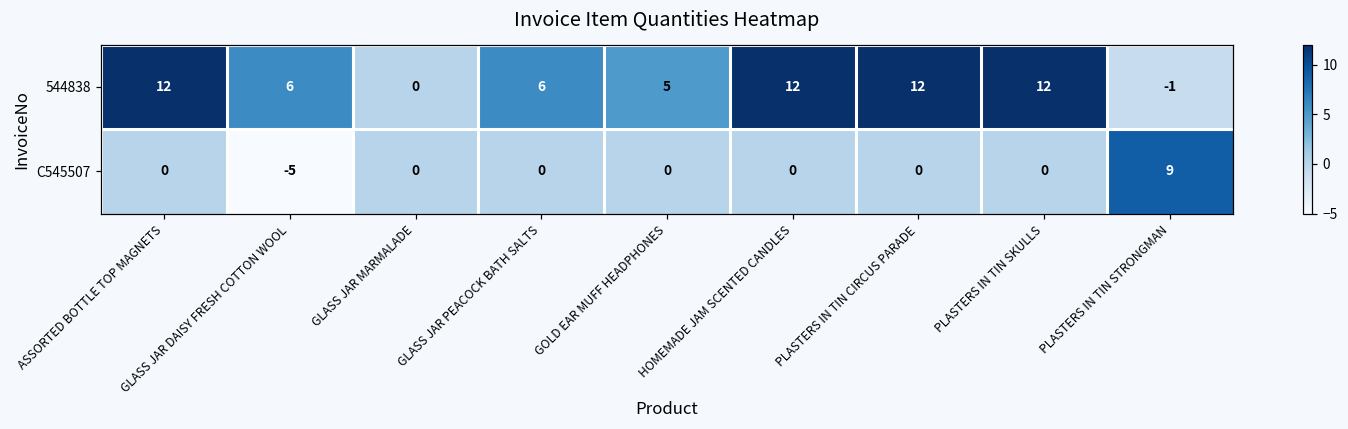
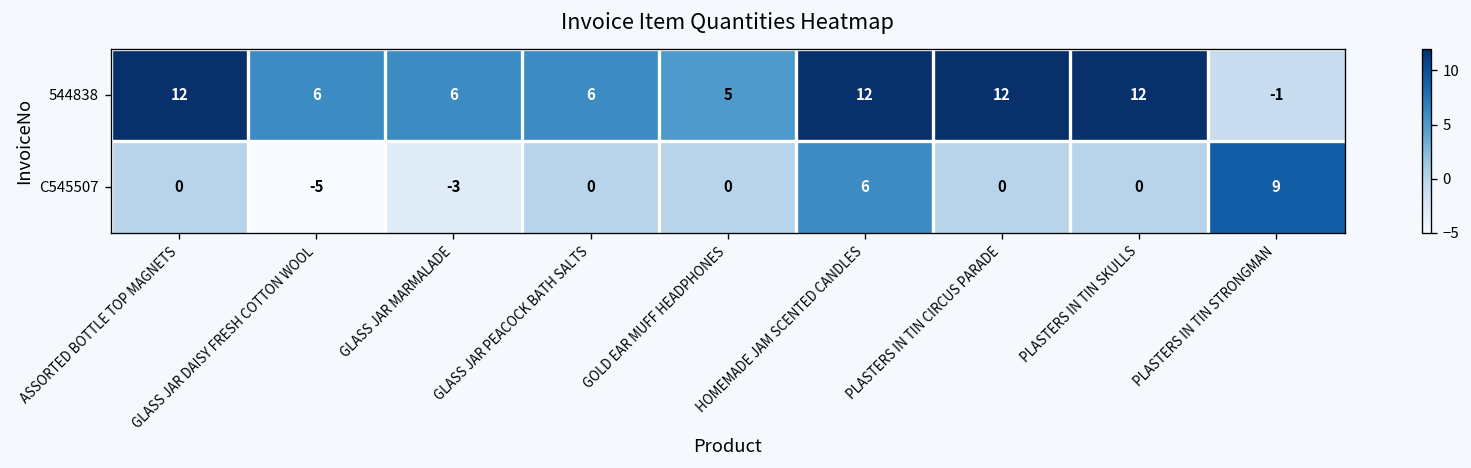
544838, GLASS JAR MARMALADE: 0 -> 6
C545507, GLASS JAR MARMALADE: 0 -> -3
C545507, HOMEMADE JAM SCENTED CANDLES: 0 -> 6
